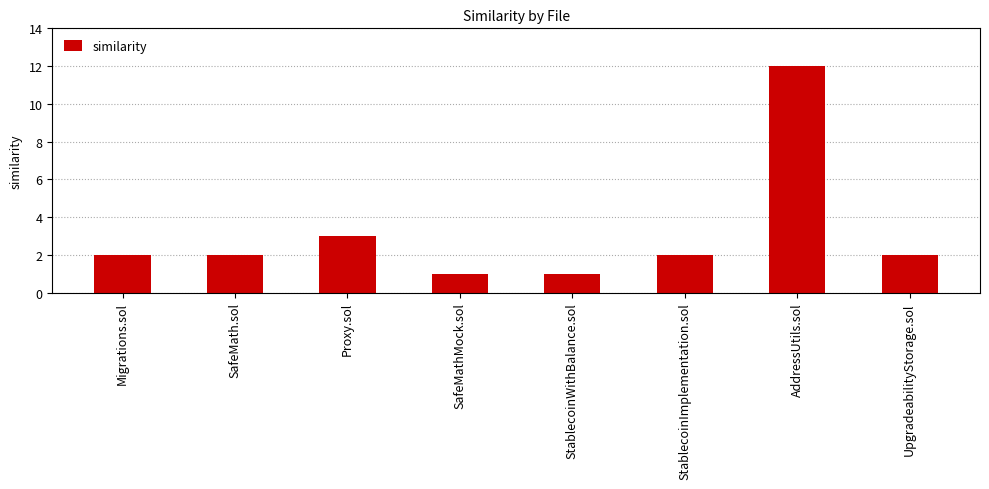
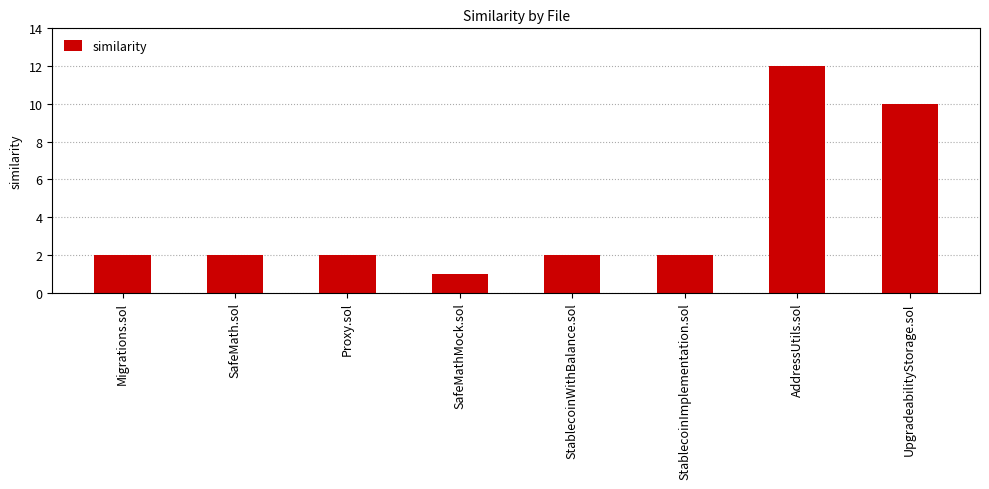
Proxy.sol: 3 -> 2
StablecoinWithBalance.sol: 1 -> 2
UpgradeabilityStorage.sol: 2 -> 10
